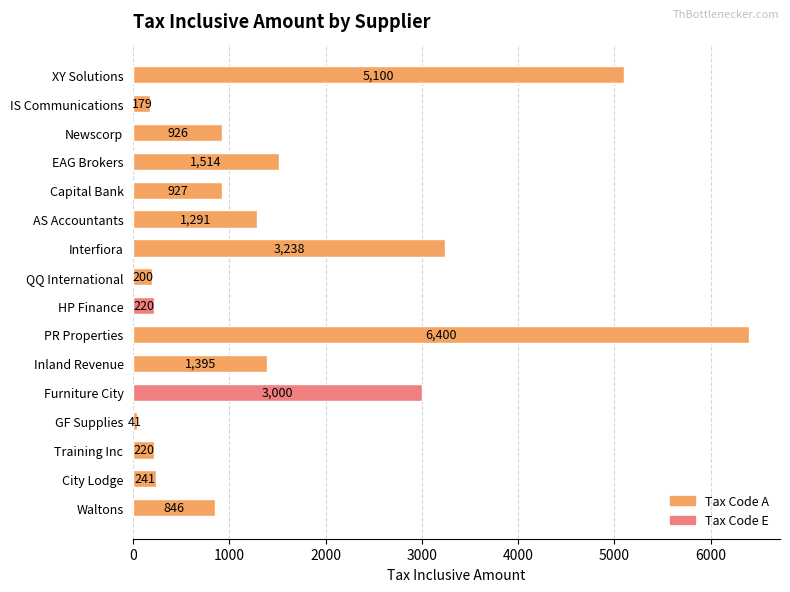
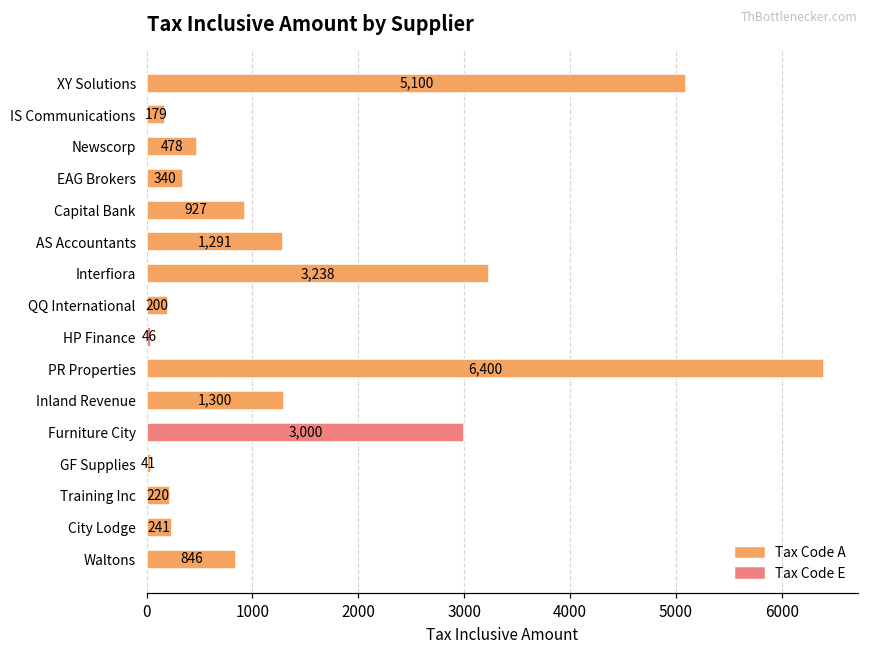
Newscorp: 926 -> 478
EAG Brokers: 1,514 -> 340
HP Finance: 220 -> 46
Inland Revenue: 1,395 -> 1,300
